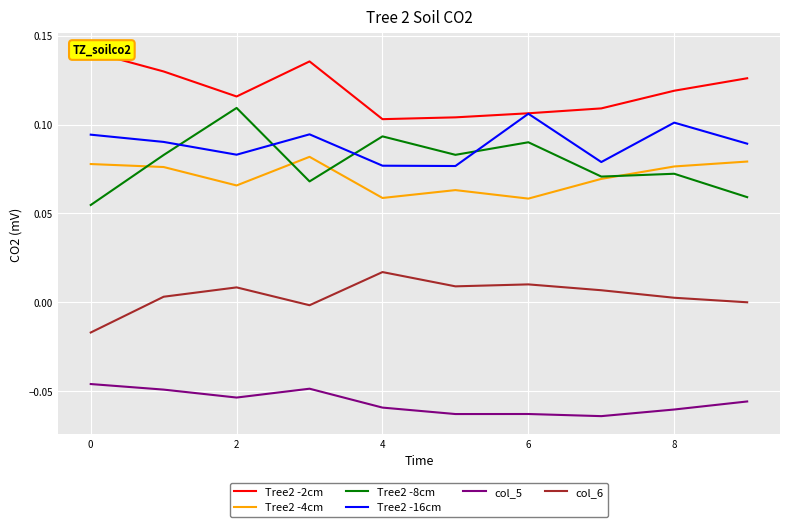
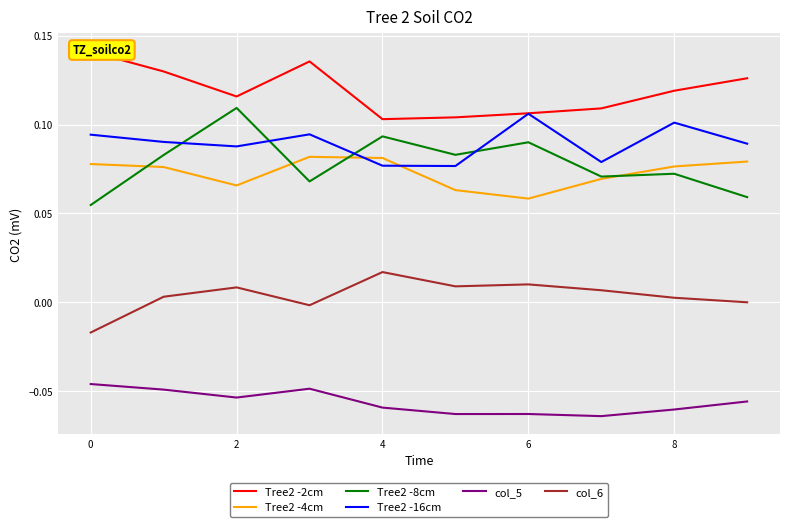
Tree2 -16cm, 2: 0.083 -> 0.088
Tree2 -4cm, 4: 0.059 -> 0.081
